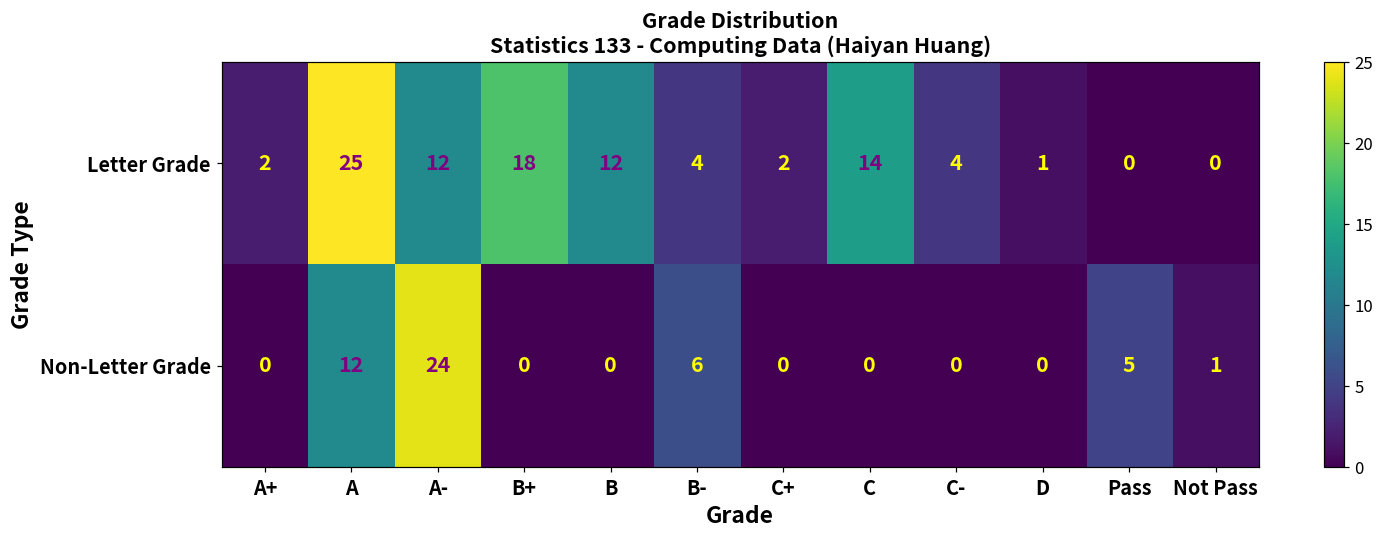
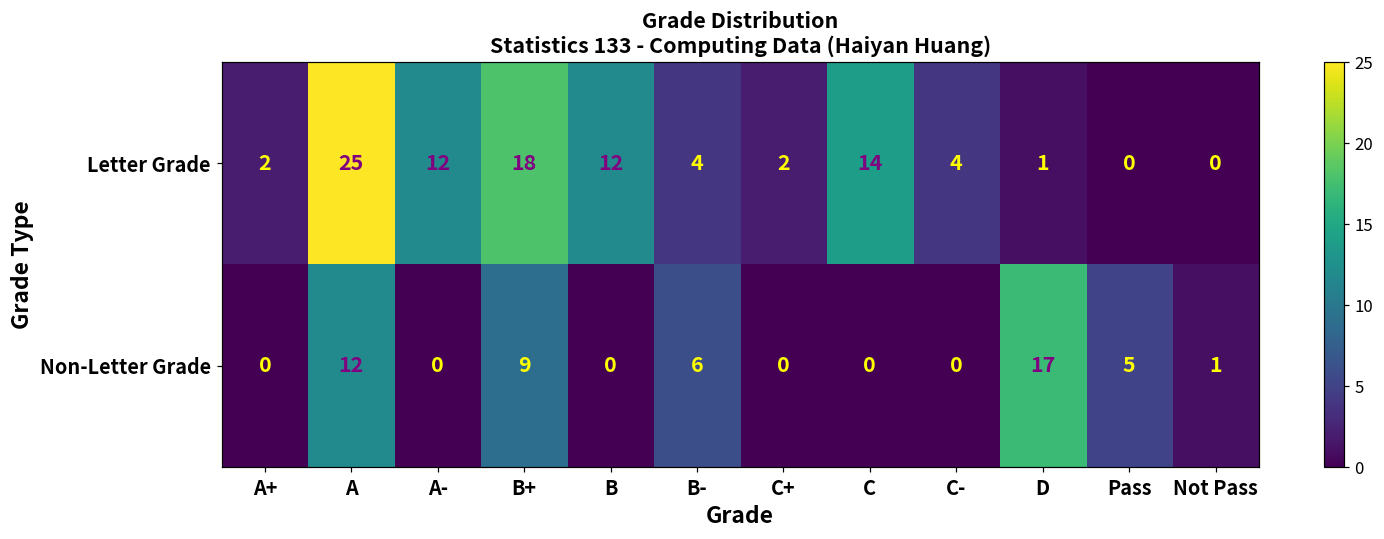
Non-Letter Grade, A-: 24 -> 0
Non-Letter Grade, B+: 0 -> 9
Non-Letter Grade, D: 0 -> 17
